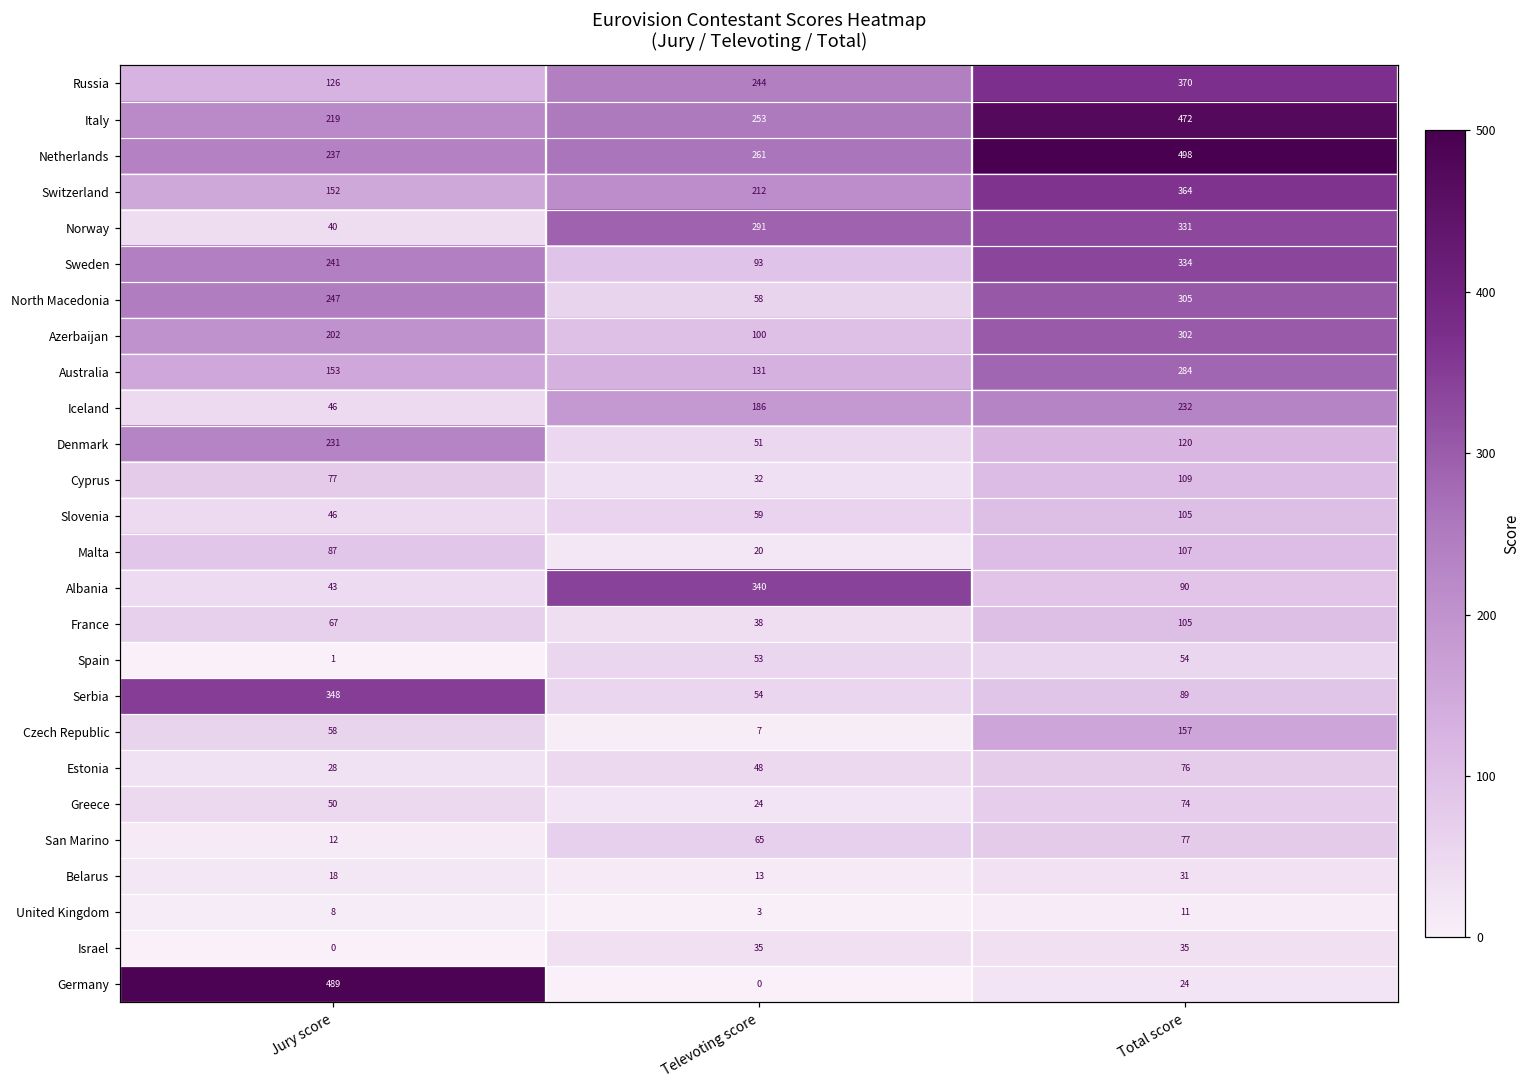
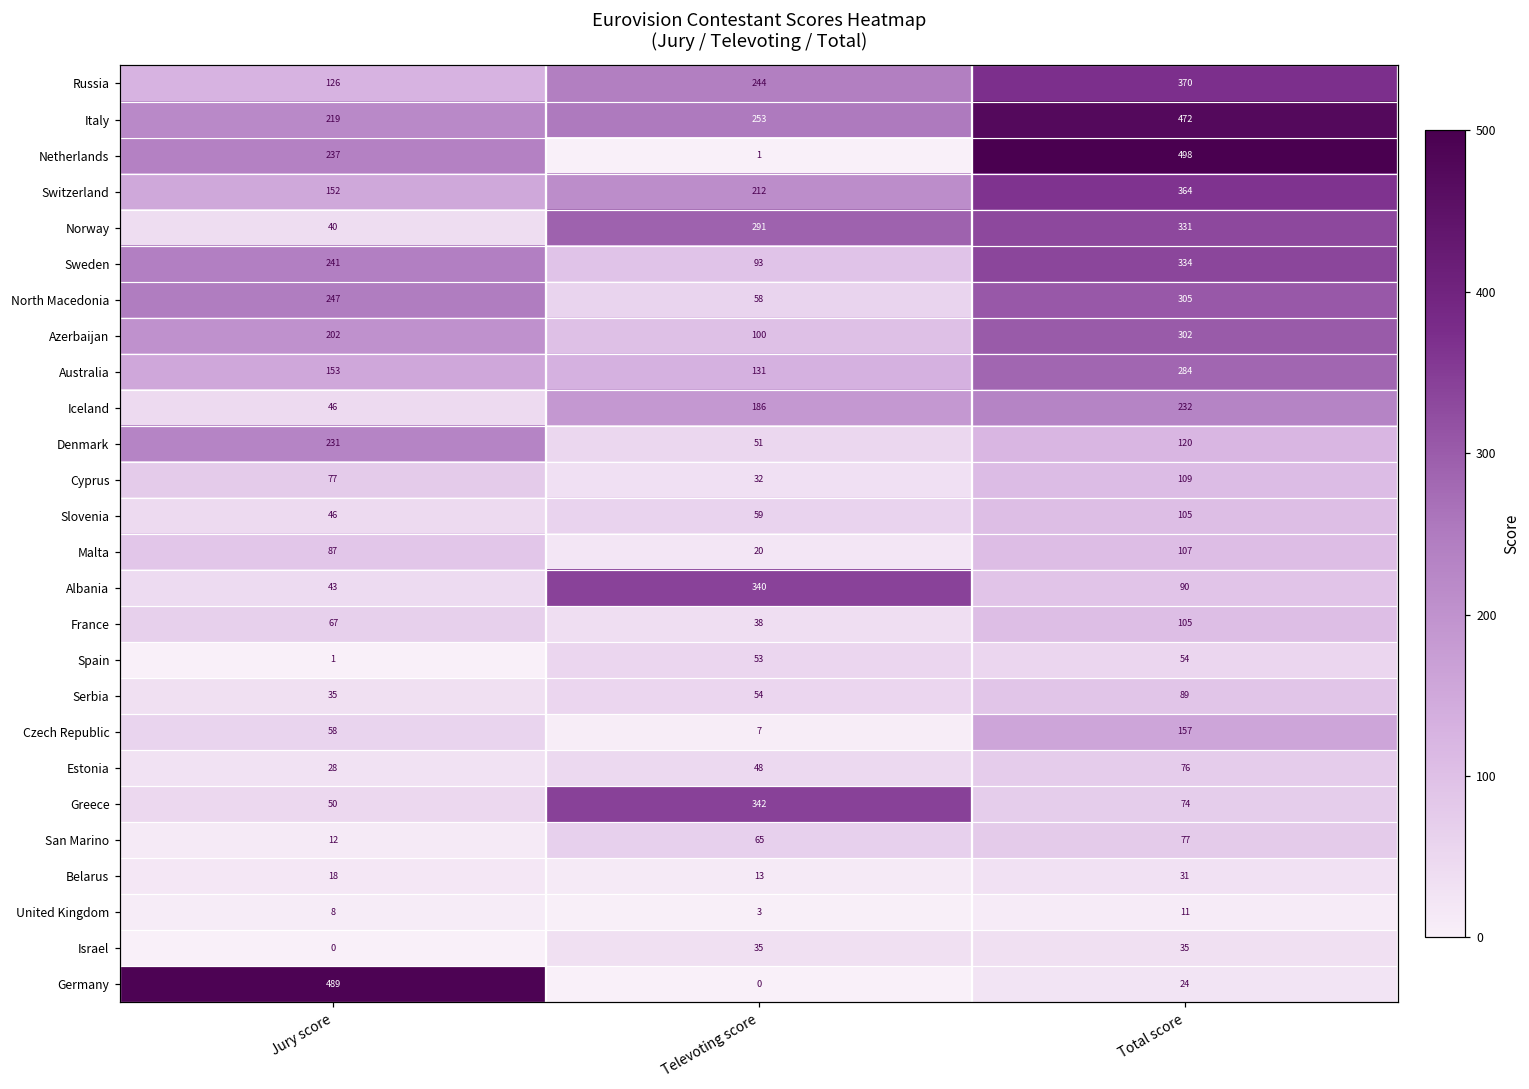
Netherlands, Televoting score: 261 -> 1
Serbia, Jury score: 348 -> 35
Greece, Televoting score: 24 -> 342
